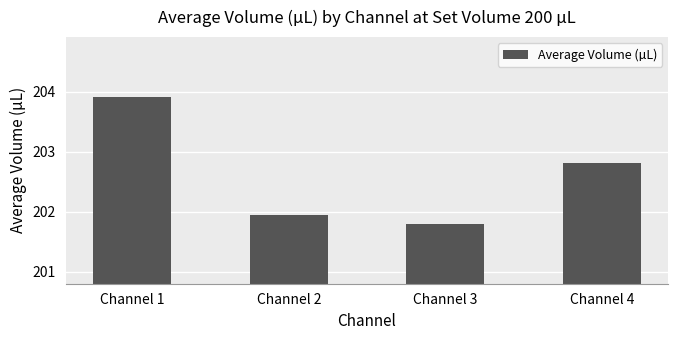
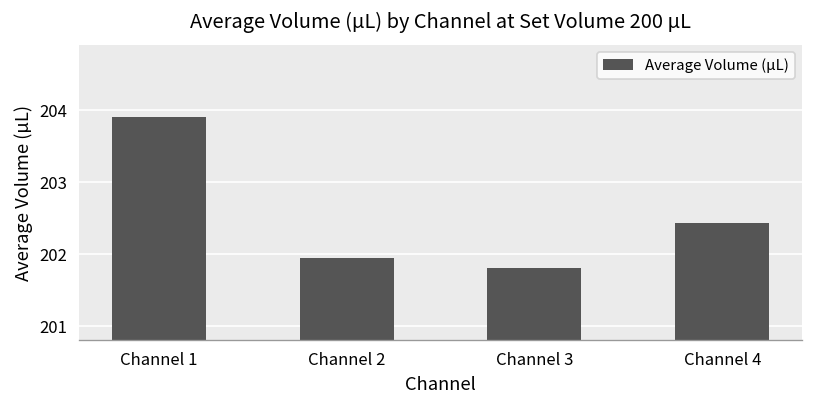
Channel 4: 202.8 -> 202.4
